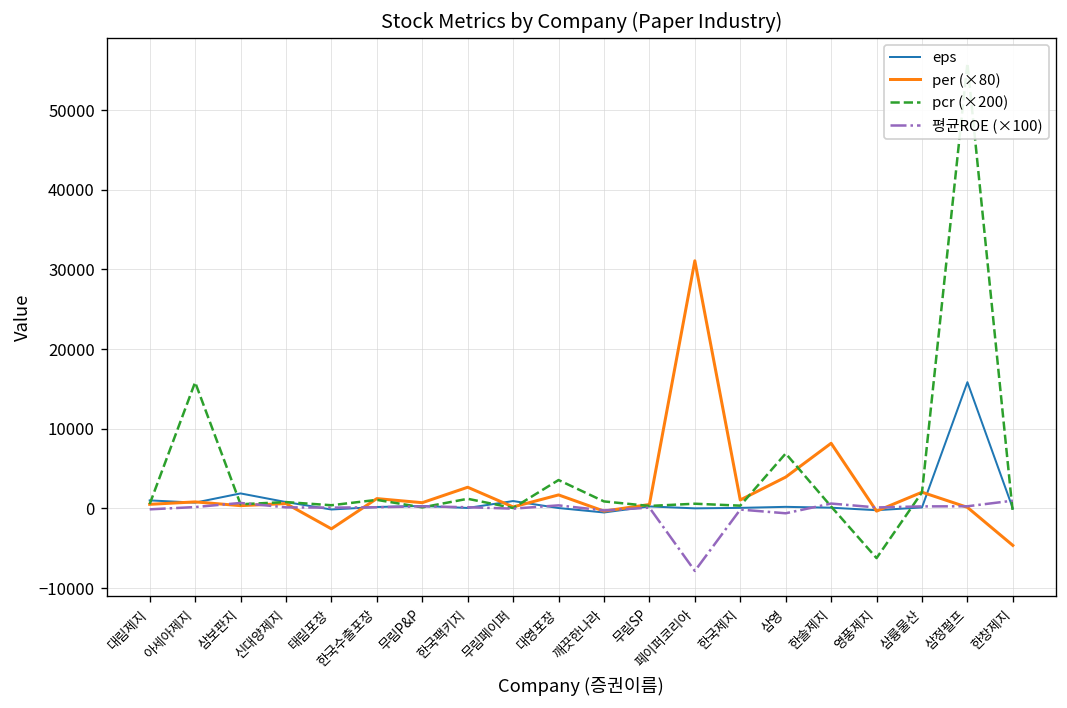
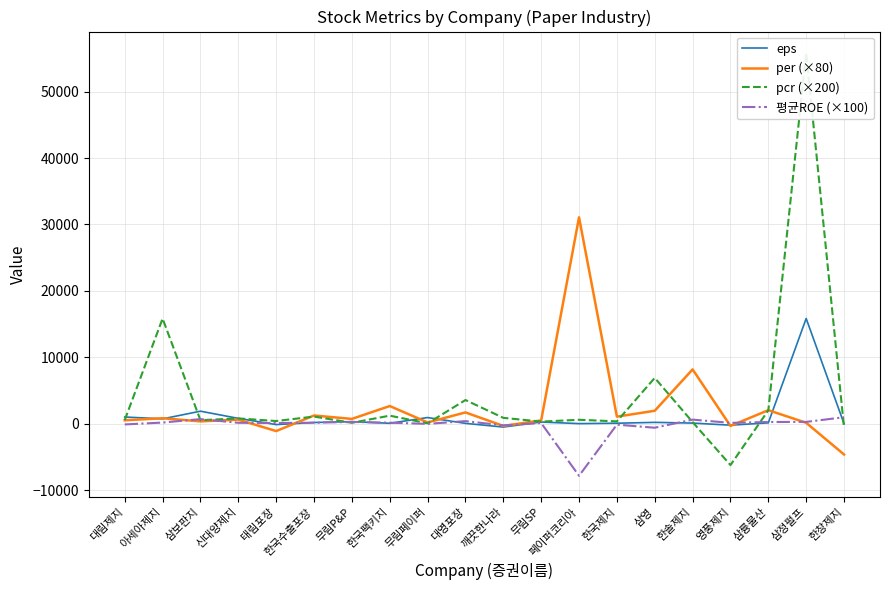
per (×80), 태림포장: -3000 -> -1000
per (×80), 삼영: 4000 -> 2000
